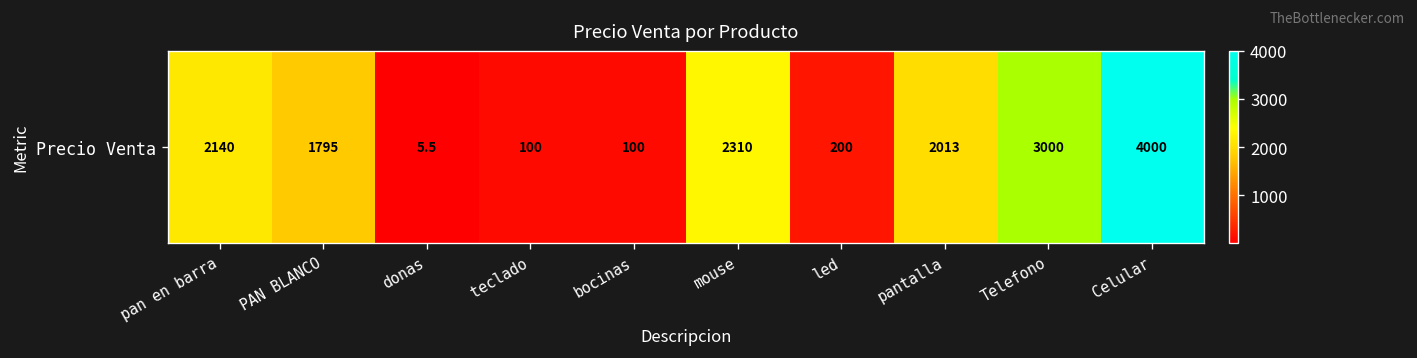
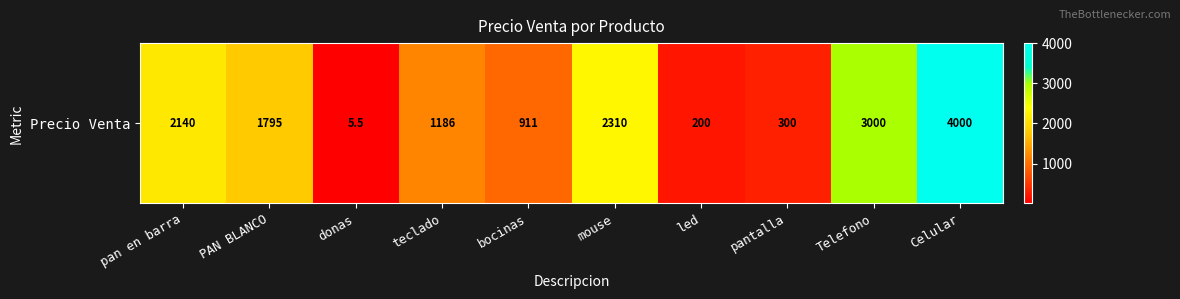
Precio Venta, teclado: 100 -> 1186
Precio Venta, bocinas: 100 -> 911
Precio Venta, pantalla: 2013 -> 300
